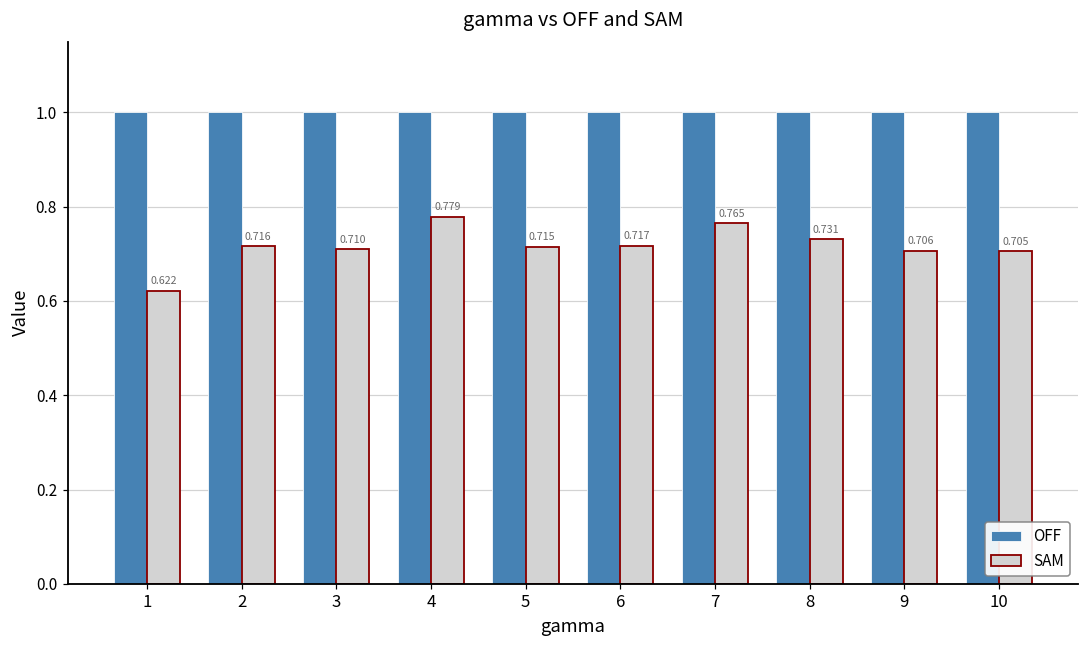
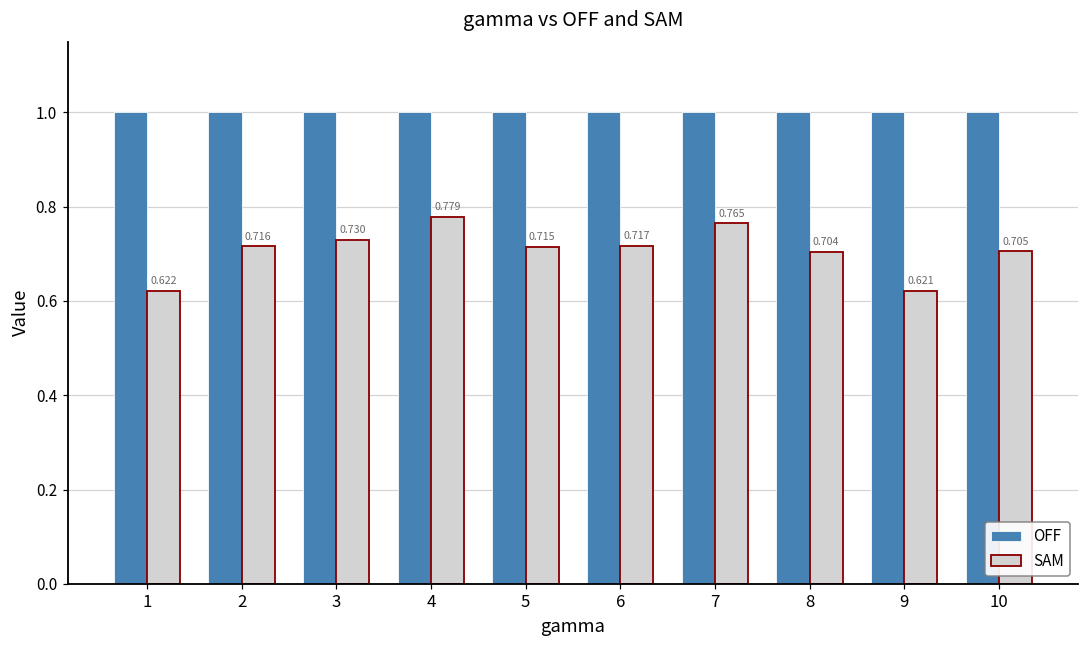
SAM, 3: 0.710 -> 0.730
SAM, 8: 0.731 -> 0.704
SAM, 9: 0.706 -> 0.621
